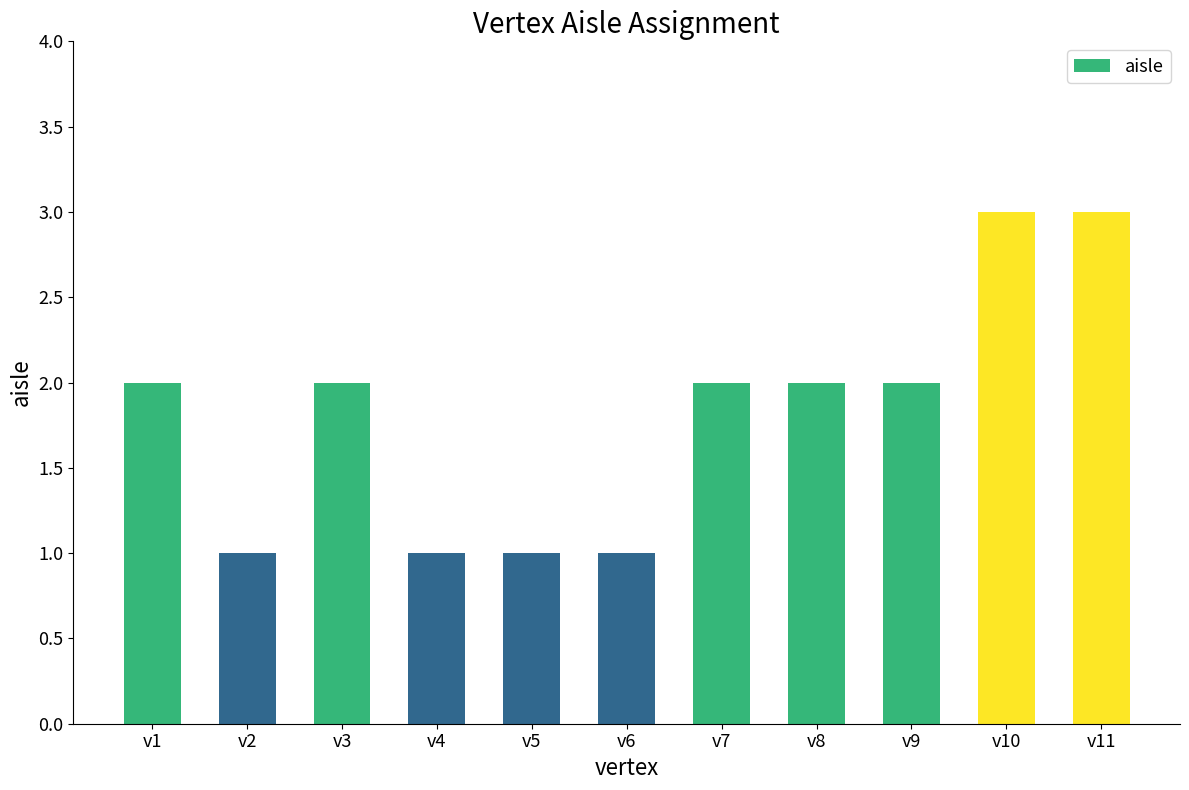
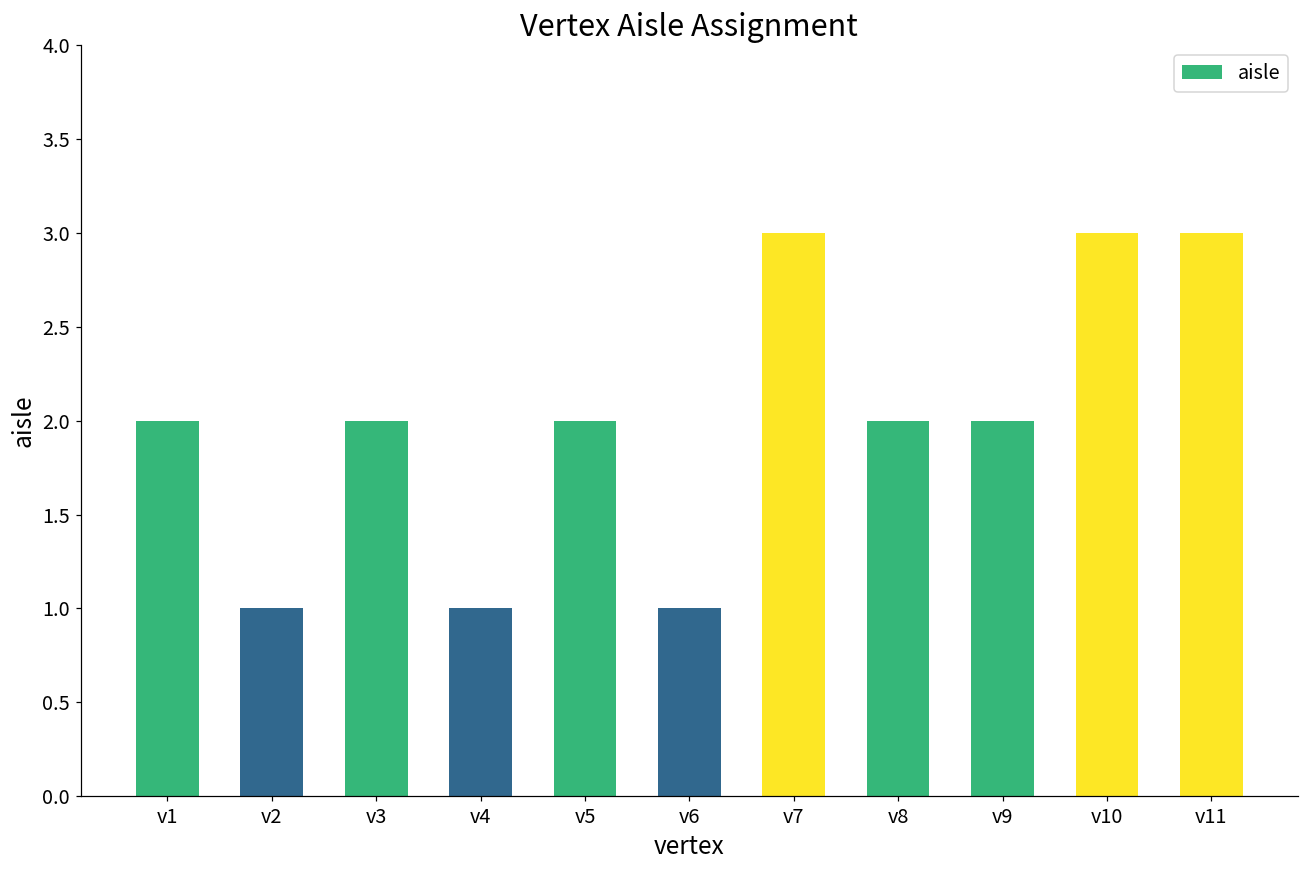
v5: 1 -> 2
v7: 2 -> 3
